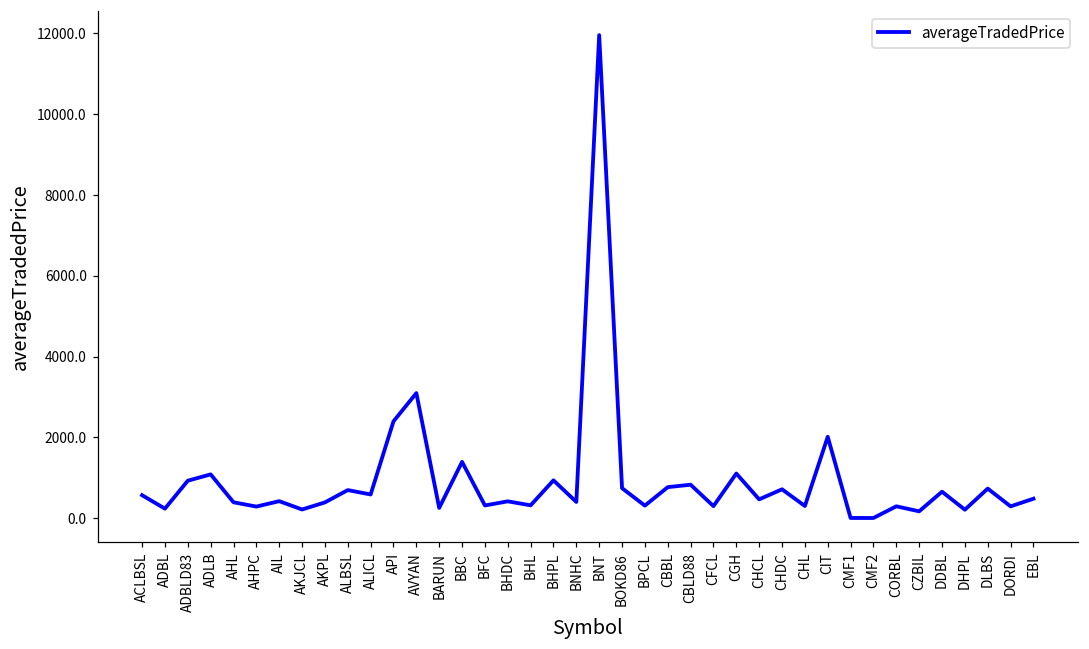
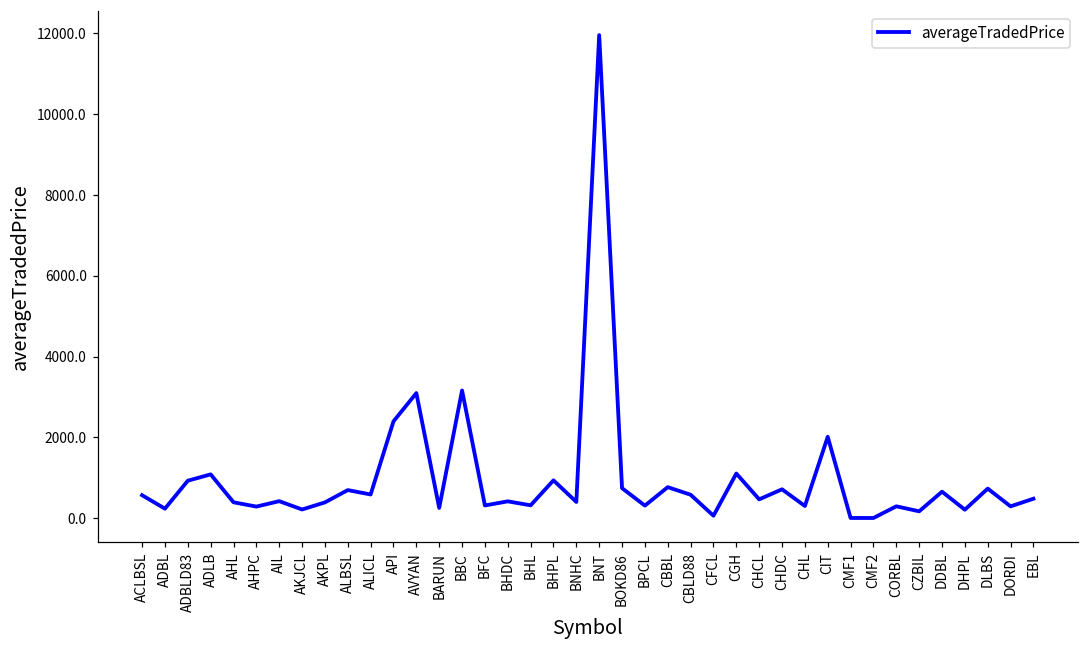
BBC: 1400 -> 3200
CBLD88: 800 -> 600
CFCL: 300 -> 100
